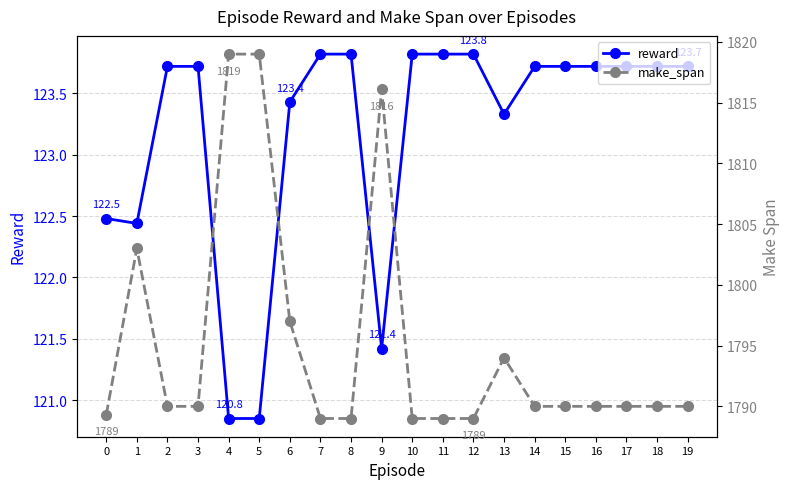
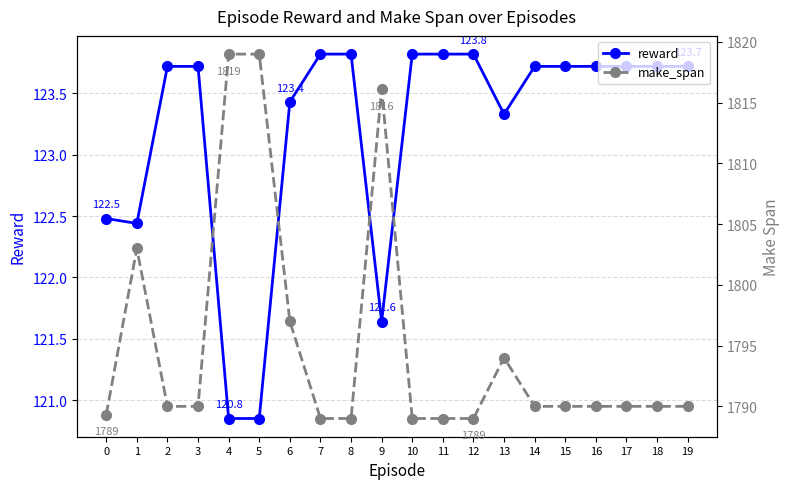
reward, 9: 121.4 -> 121.6
